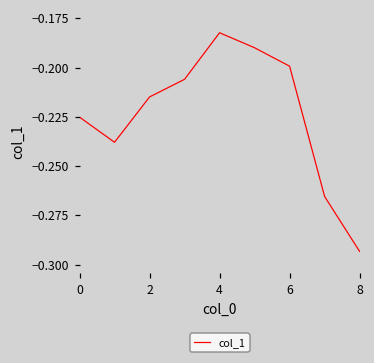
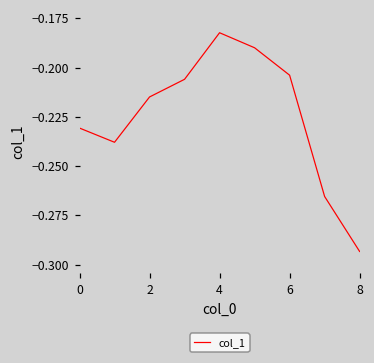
0: -0.225 -> -0.231
6: -0.199 -> -0.204
